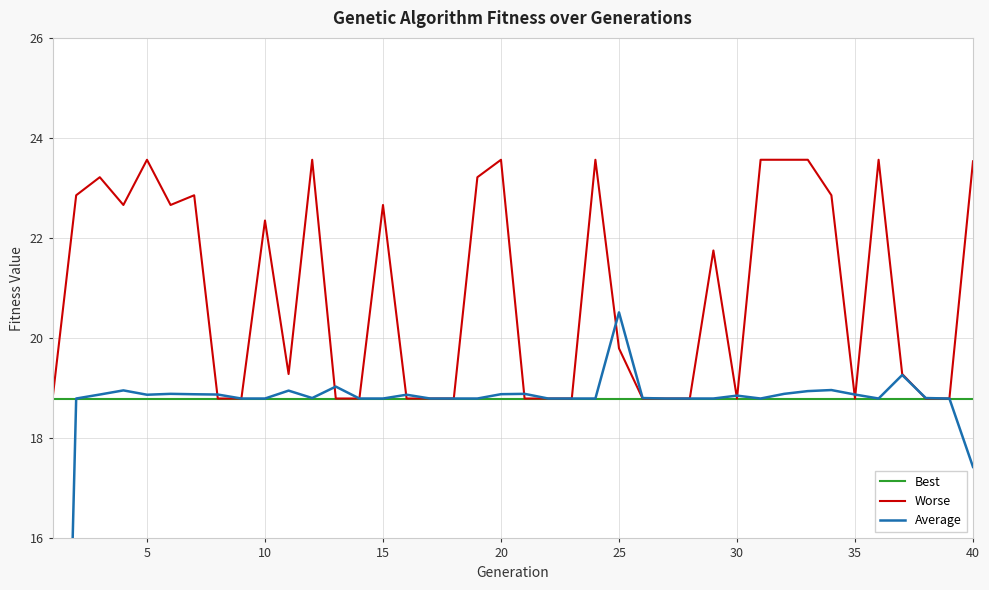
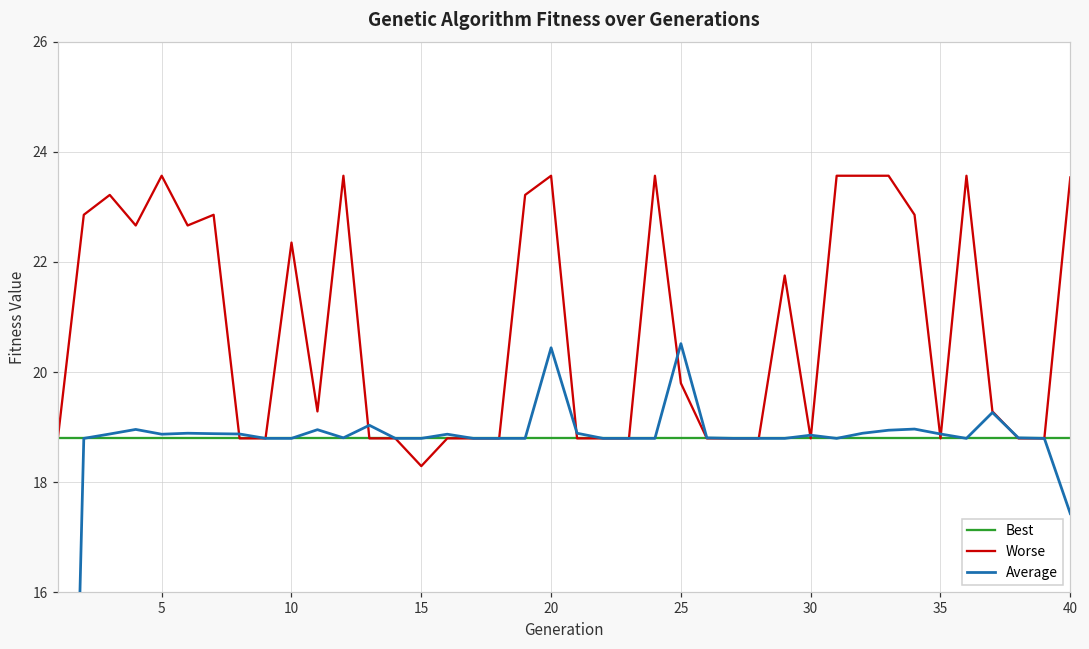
Worse, 15: 22.7 -> 18.3
Average, 20: 18.9 -> 20.4
